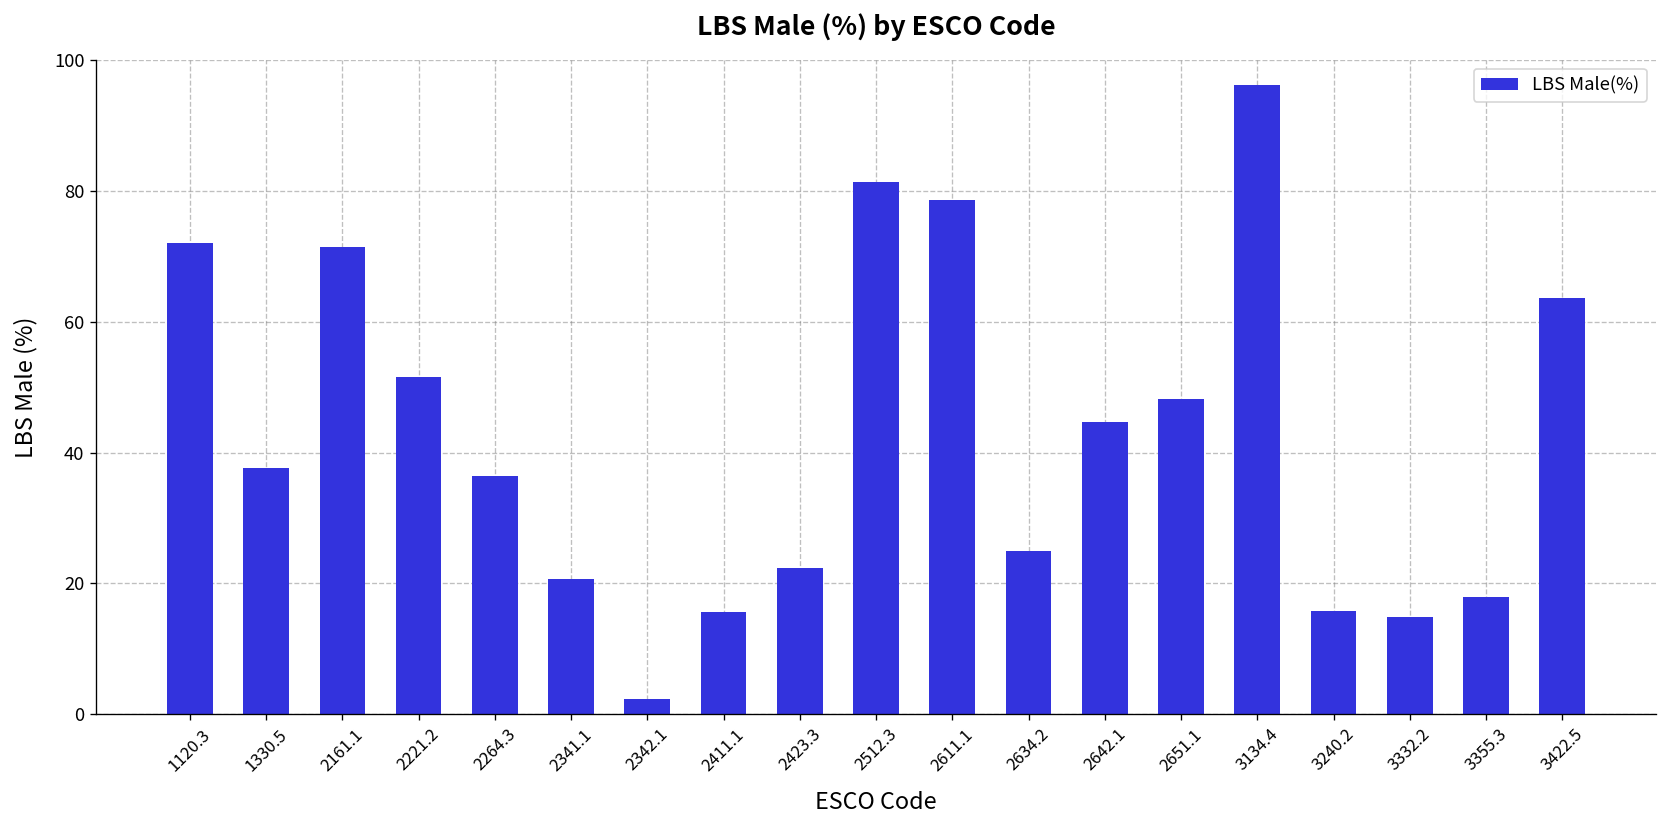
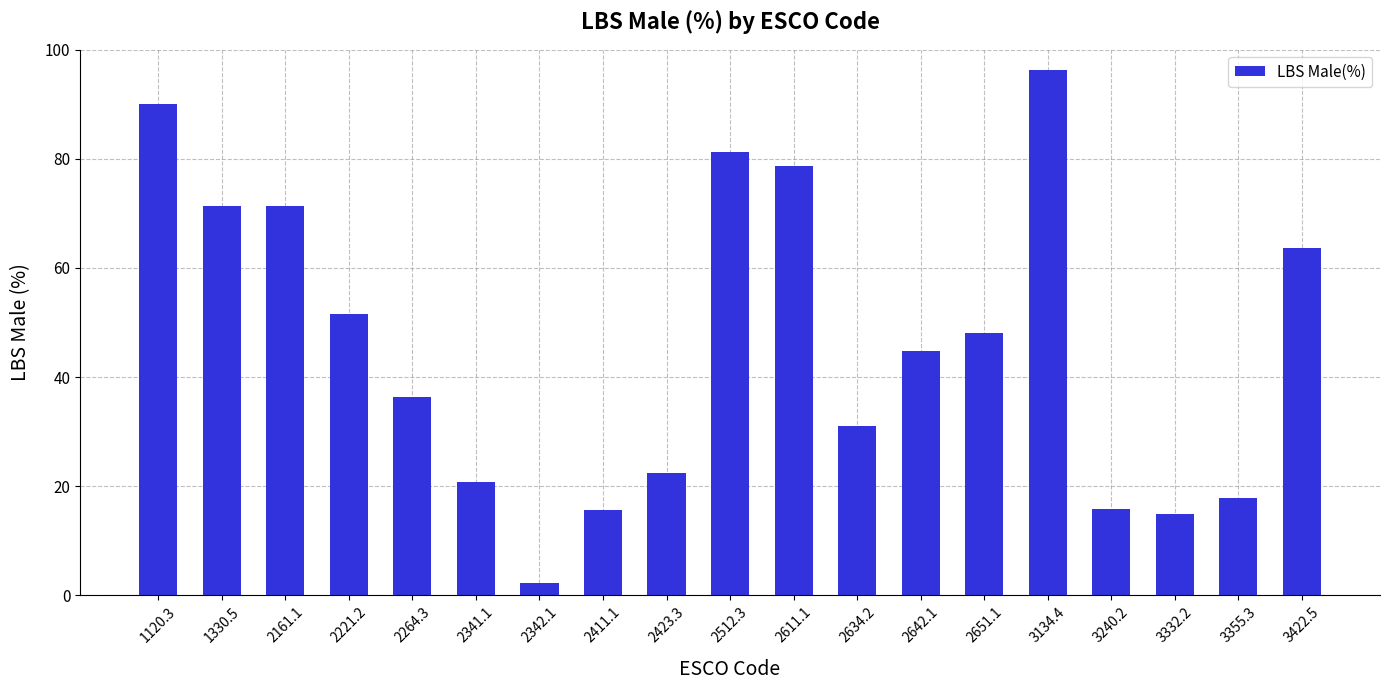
1120.3: 72 -> 90
1330.5: 38 -> 71
2634.2: 25 -> 31
